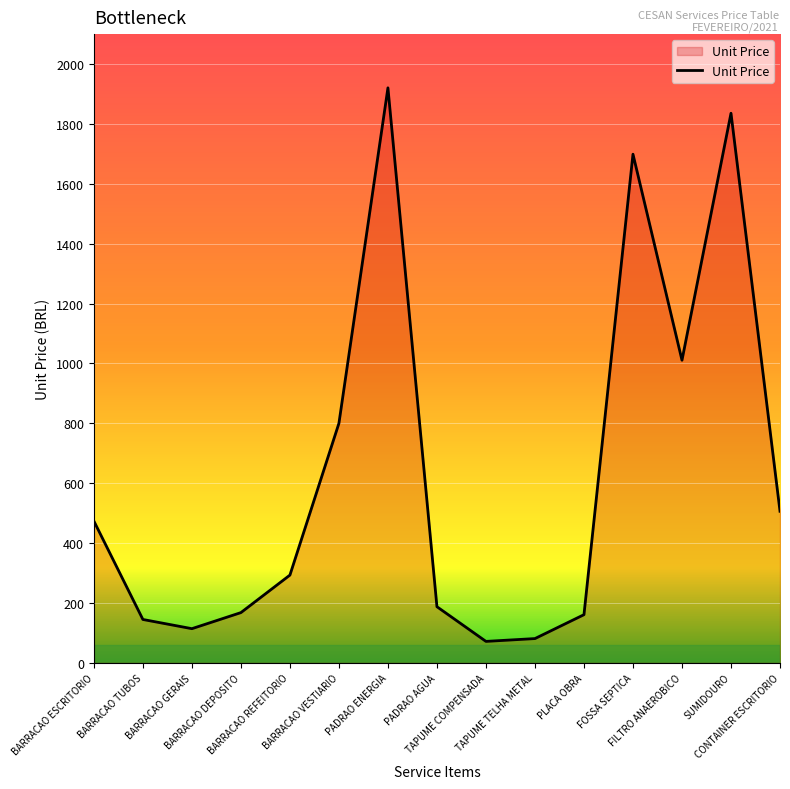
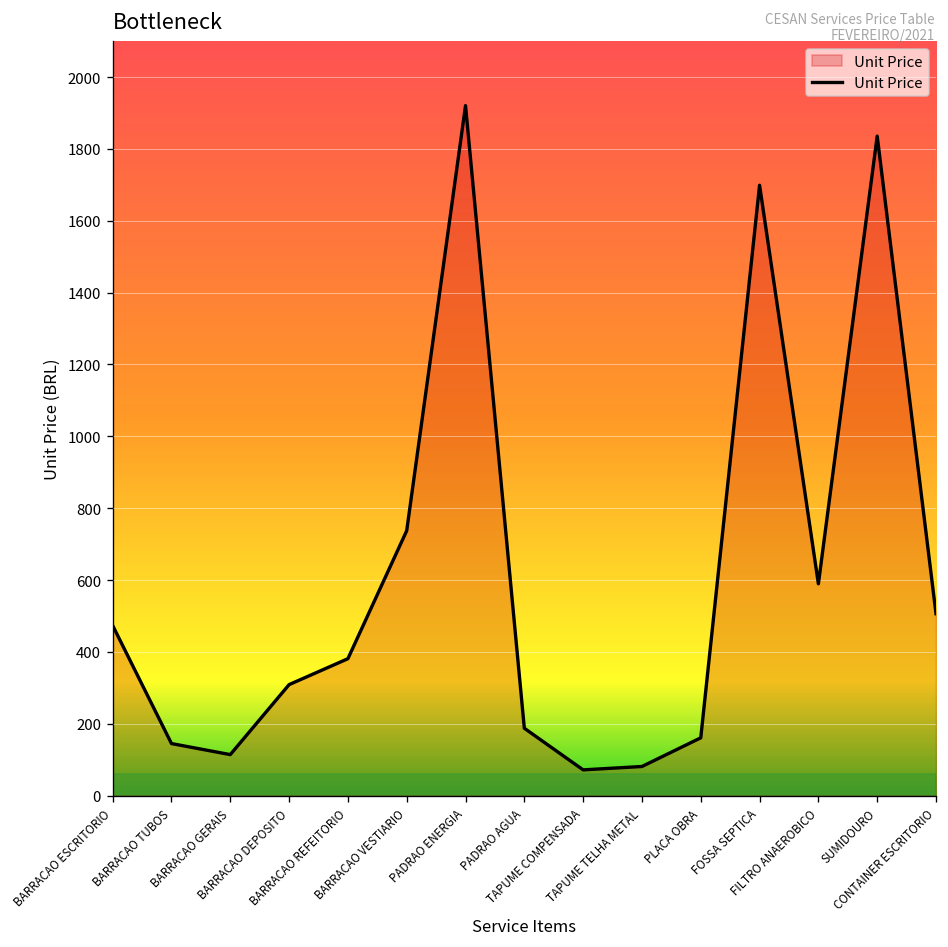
BARRACAO DEPOSITO: 170 -> 310
BARRACAO REFEITORIO: 290 -> 380
BARRACAO VESTIARIO: 800 -> 740
FILTRO ANAEROBICO: 1010 -> 590
